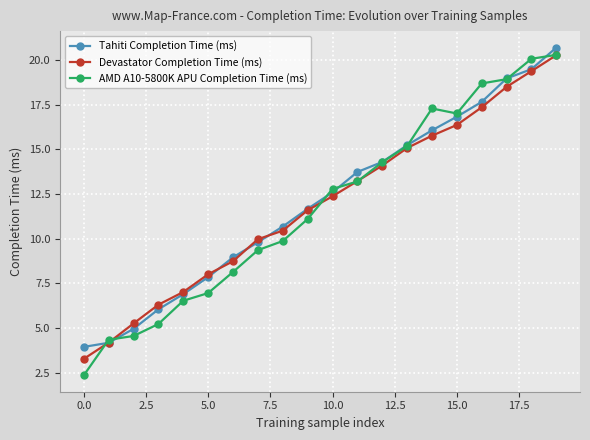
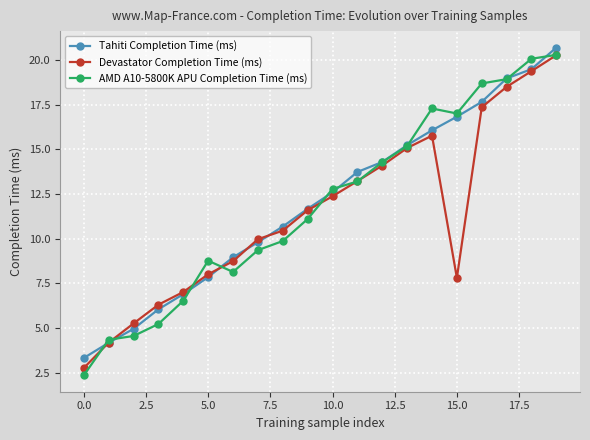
Tahiti Completion Time (ms), 0.0: 4.0 -> 3.3
Devastator Completion Time (ms), 0.0: 3.3 -> 2.8
AMD A10-5800K APU Completion Time (ms), 5.0: 7.0 -> 8.8
Devastator Completion Time (ms), 15.0: 16.4 -> 7.8
